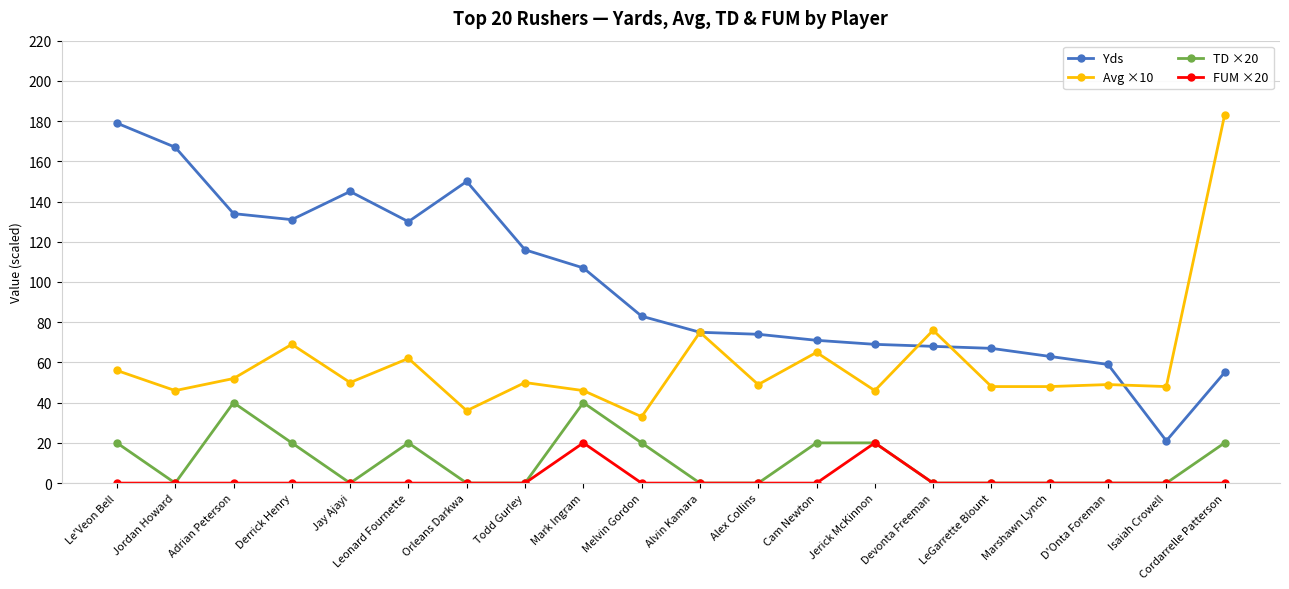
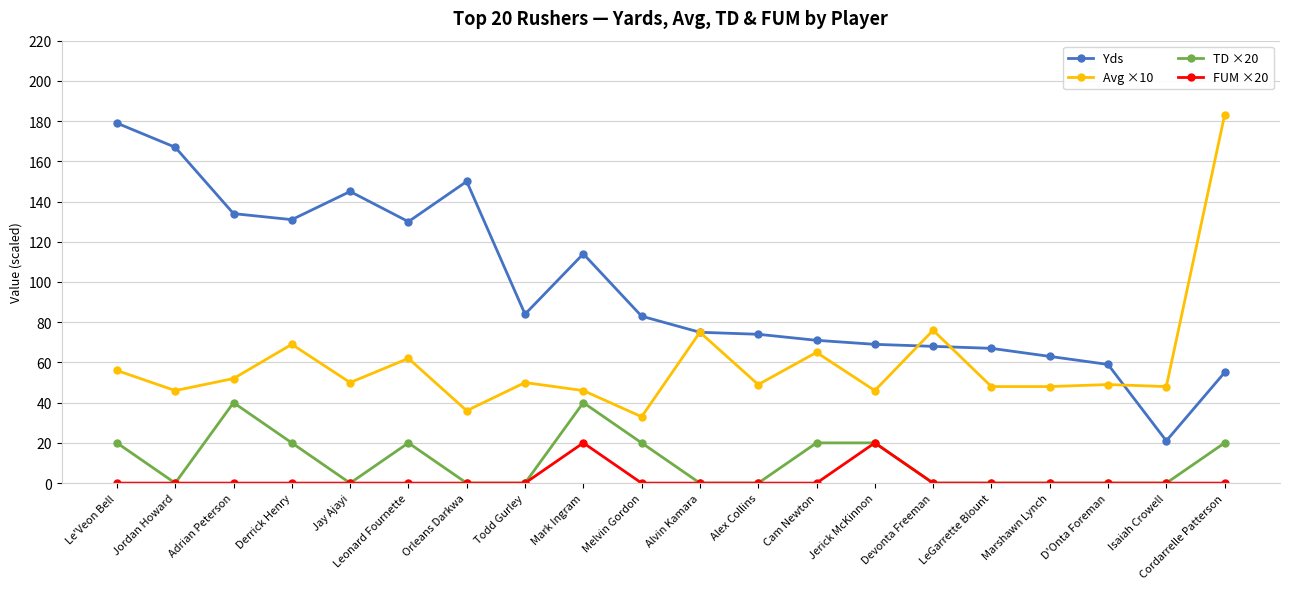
Yds, Todd Gurley: 116 -> 84
Yds, Mark Ingram: 107 -> 114
